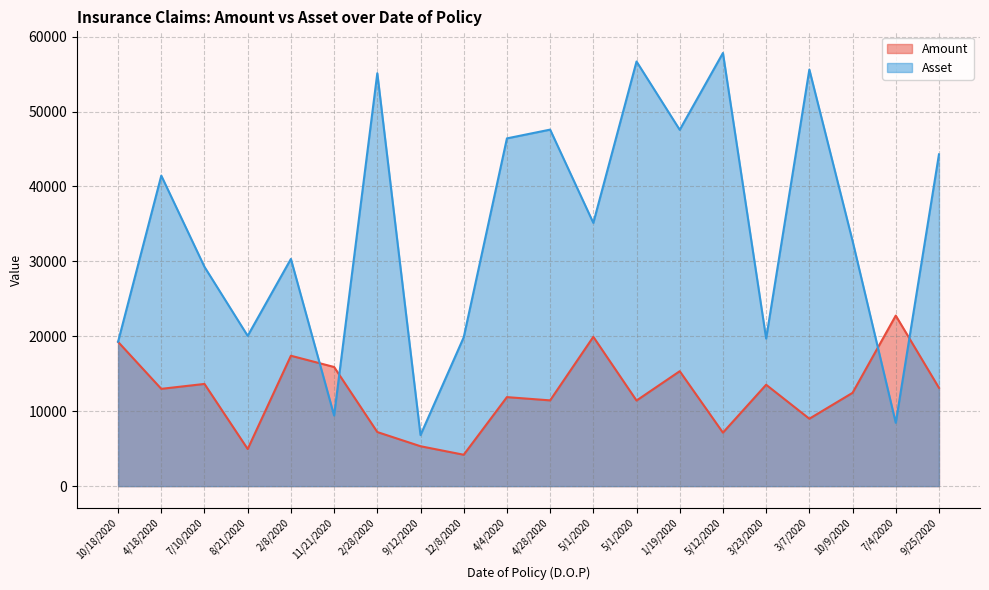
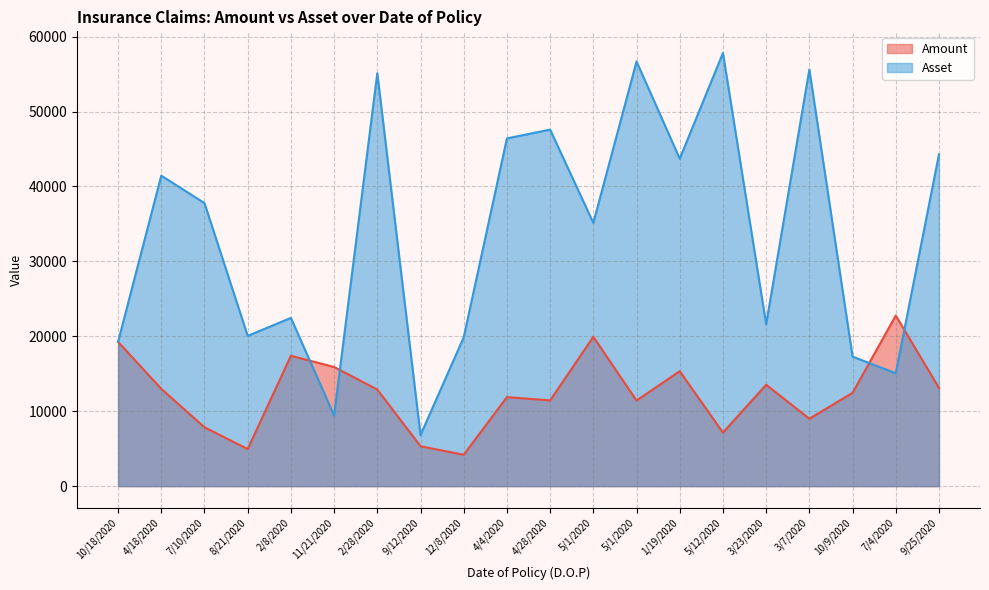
Amount, 7/10/2020: 14000 -> 8000
Asset, 7/10/2020: 29000 -> 38000
Asset, 2/8/2020: 30000 -> 22000
Amount, 2/28/2020: 7000 -> 13000
Asset, 1/19/2020: 48000 -> 44000
Asset, 3/23/2020: 20000 -> 22000
Asset, 10/9/2020: 33000 -> 17000
Asset, 7/4/2020: 8000 -> 15000
